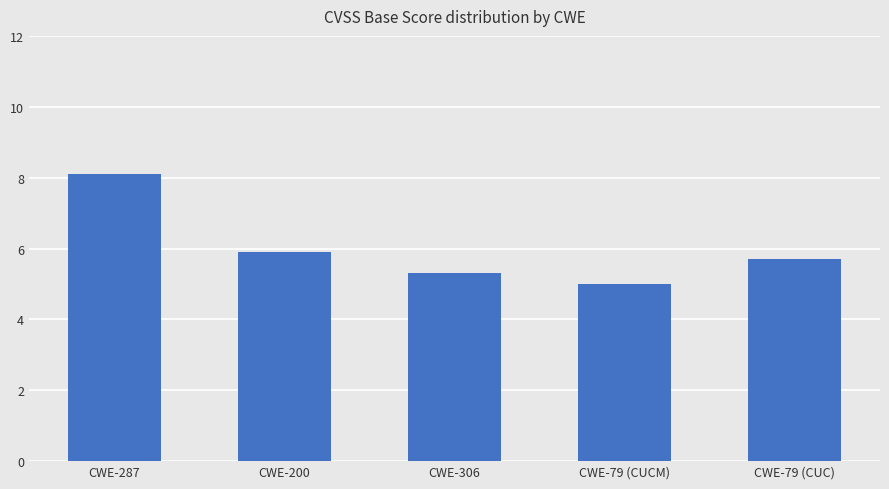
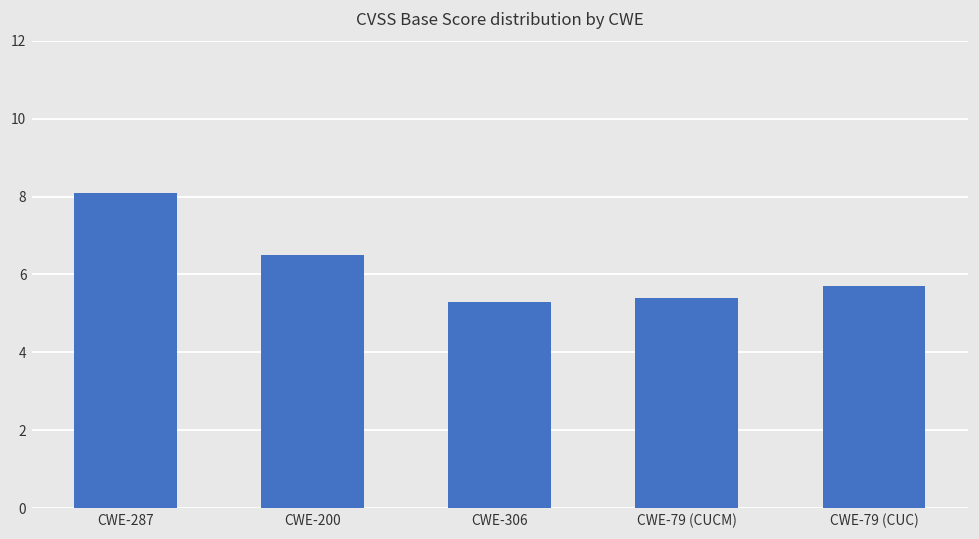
CWE-200: 5.9 -> 6.5
CWE-79 (CUCM): 5.0 -> 5.4
